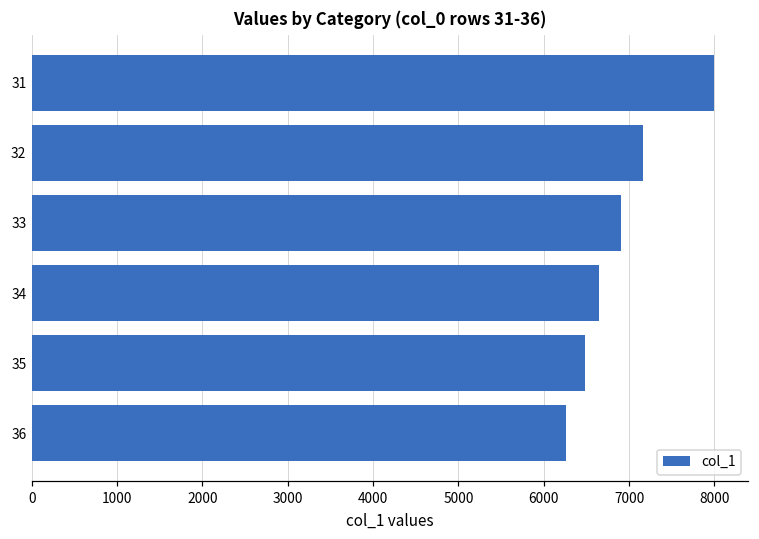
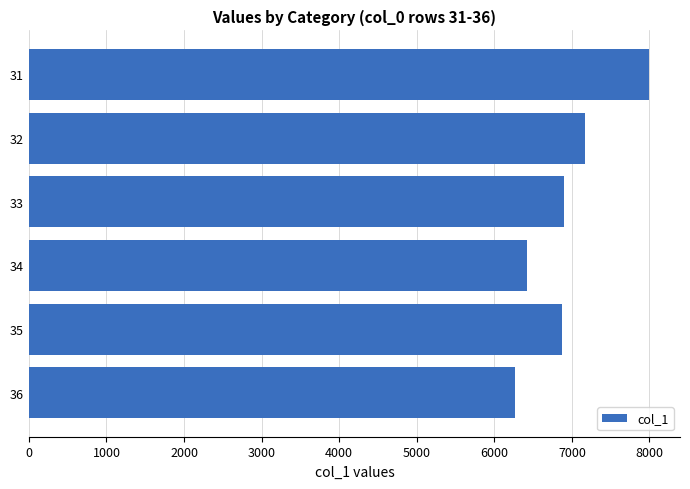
34: 6600 -> 6400
35: 6500 -> 6900
